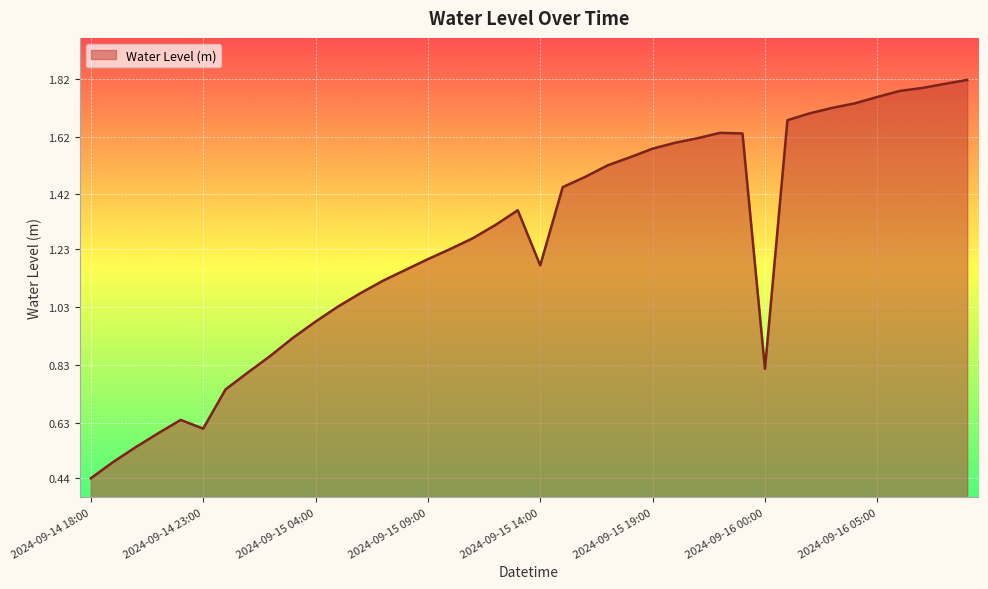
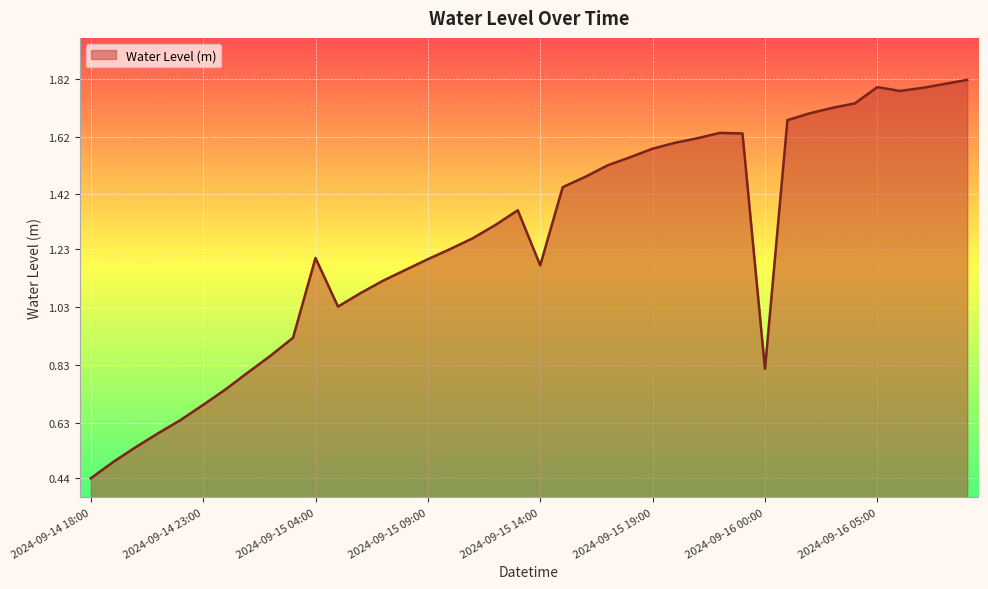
2024-09-14 23:00: 0.61 -> 0.69
2024-09-15 04:00: 0.98 -> 1.20
2024-09-16 05:00: 1.76 -> 1.79
